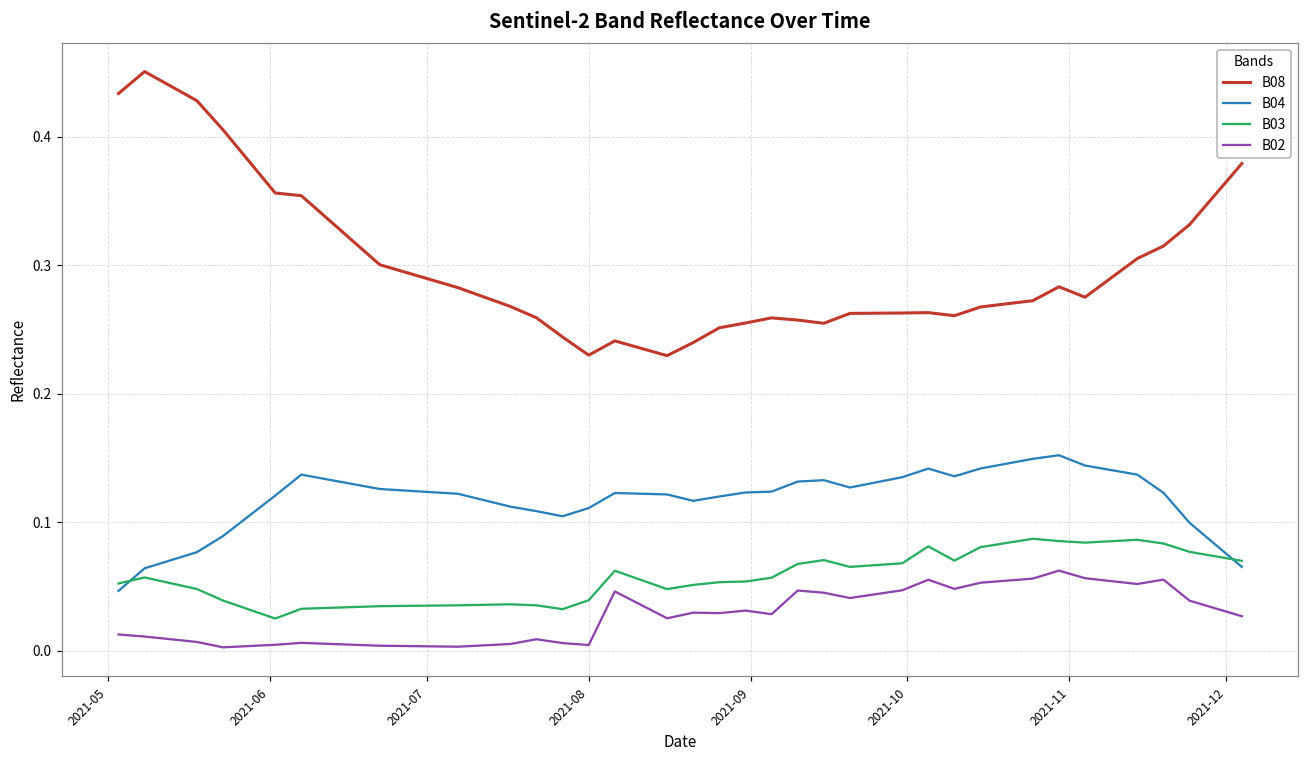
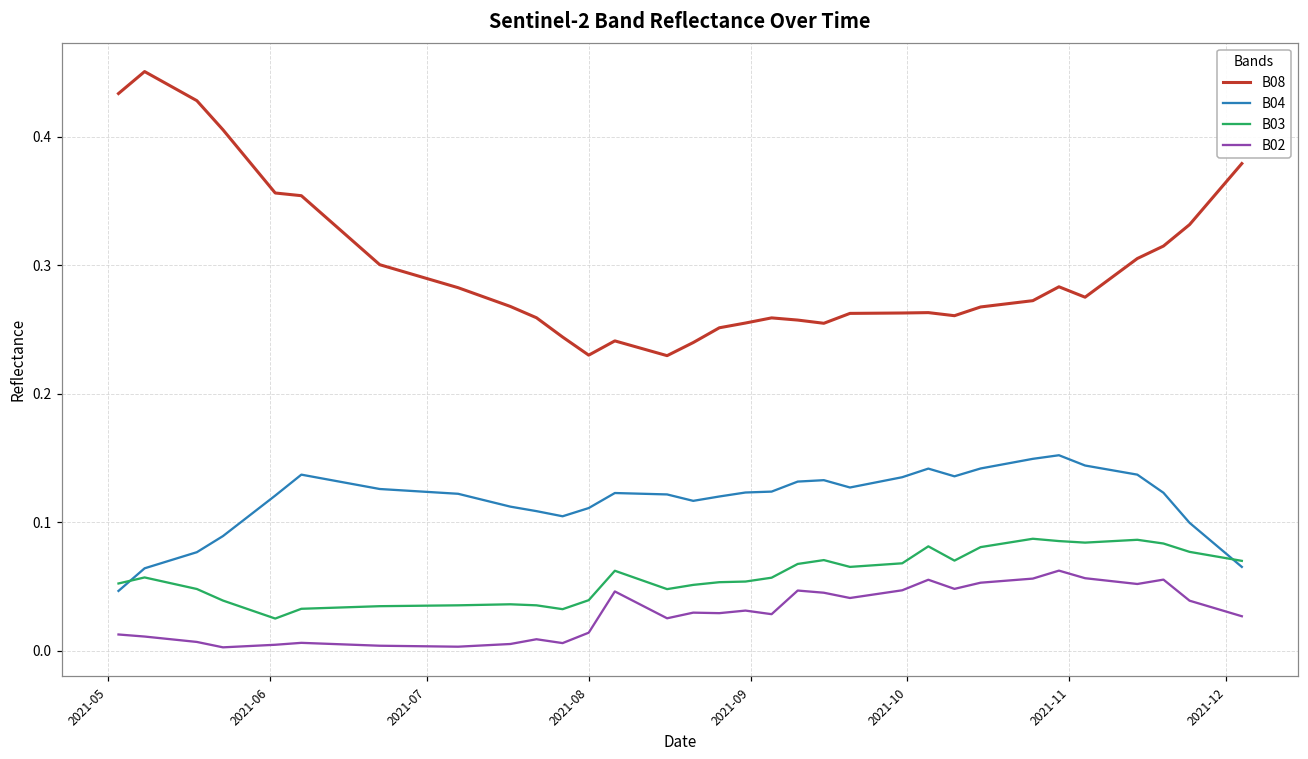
B02, 2021-08: 0.005 -> 0.014
